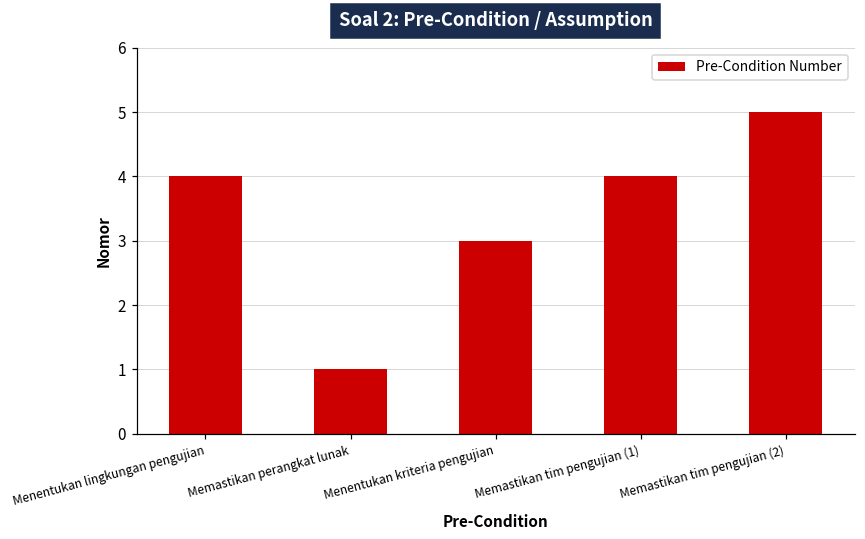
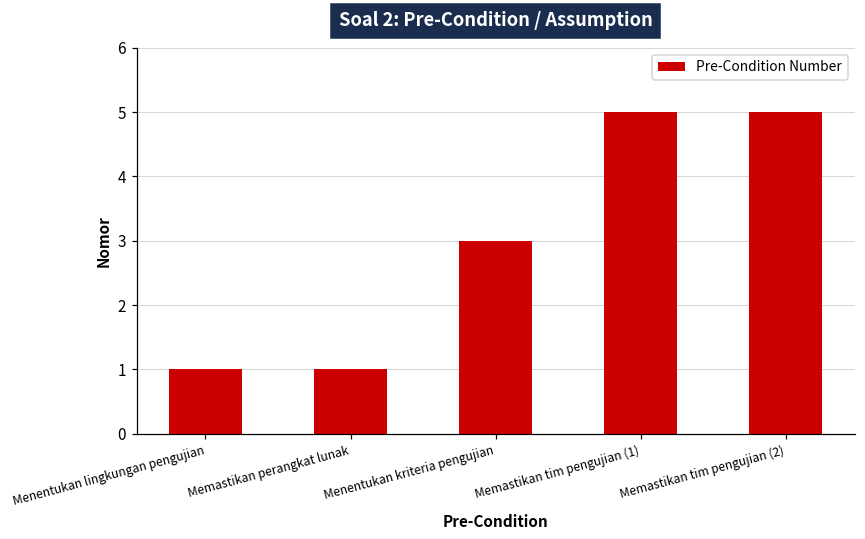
Menentukan lingkungan pengujian: 4 -> 1
Memastikan tim pengujian (1): 4 -> 5
